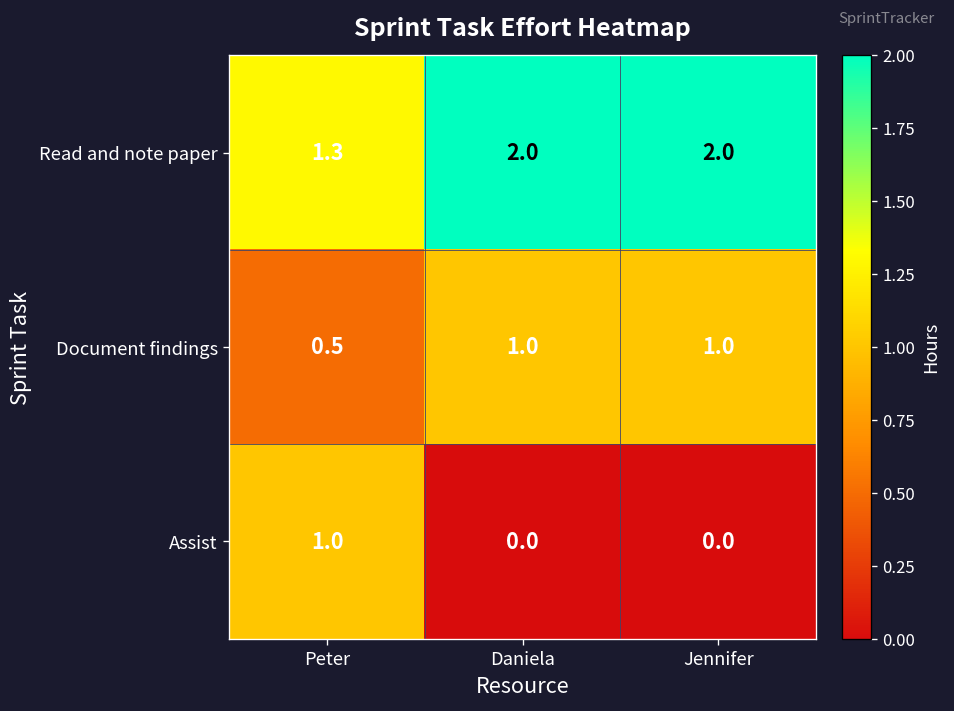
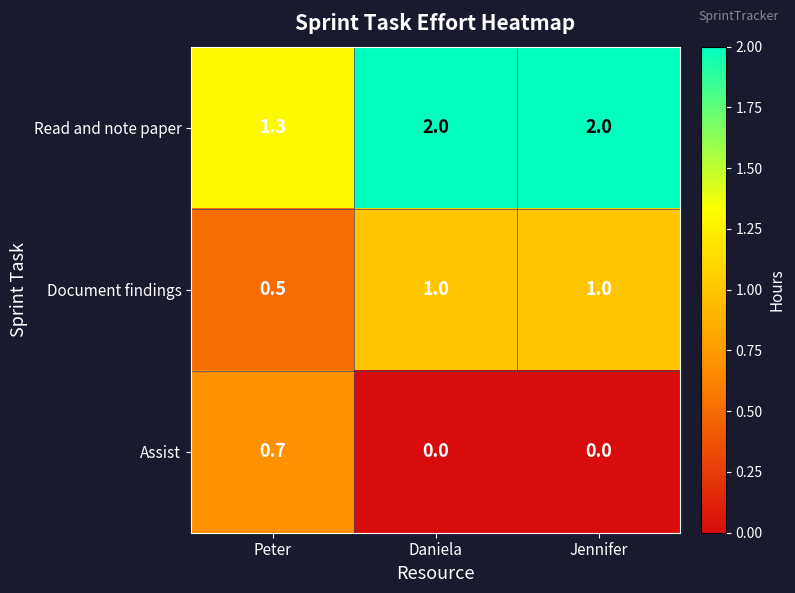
Assist, Peter: 1.0 -> 0.7
